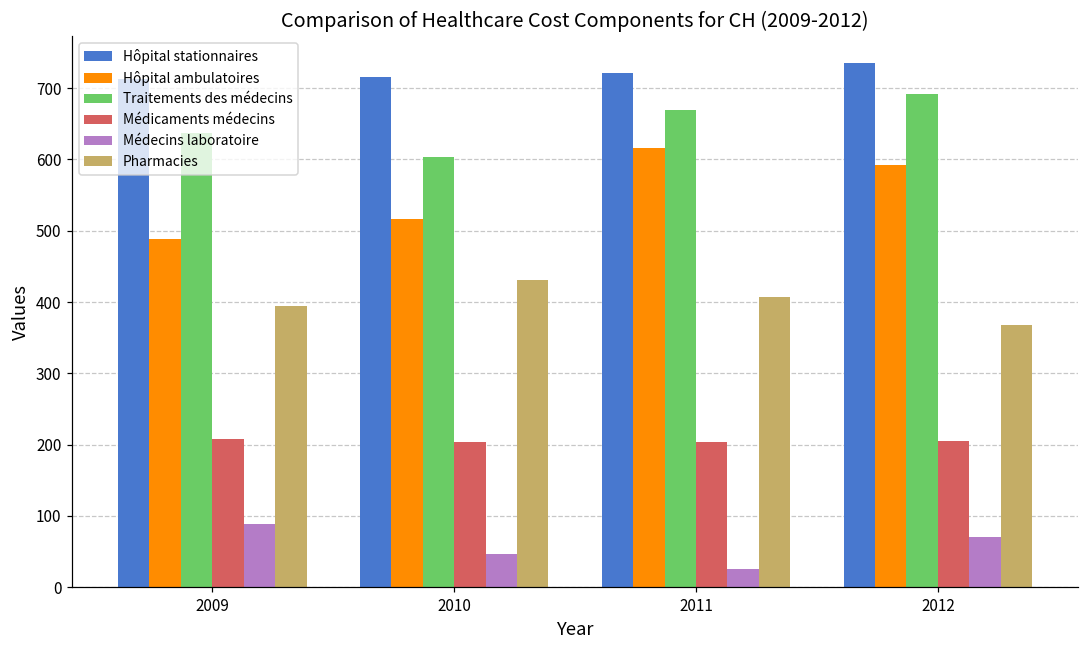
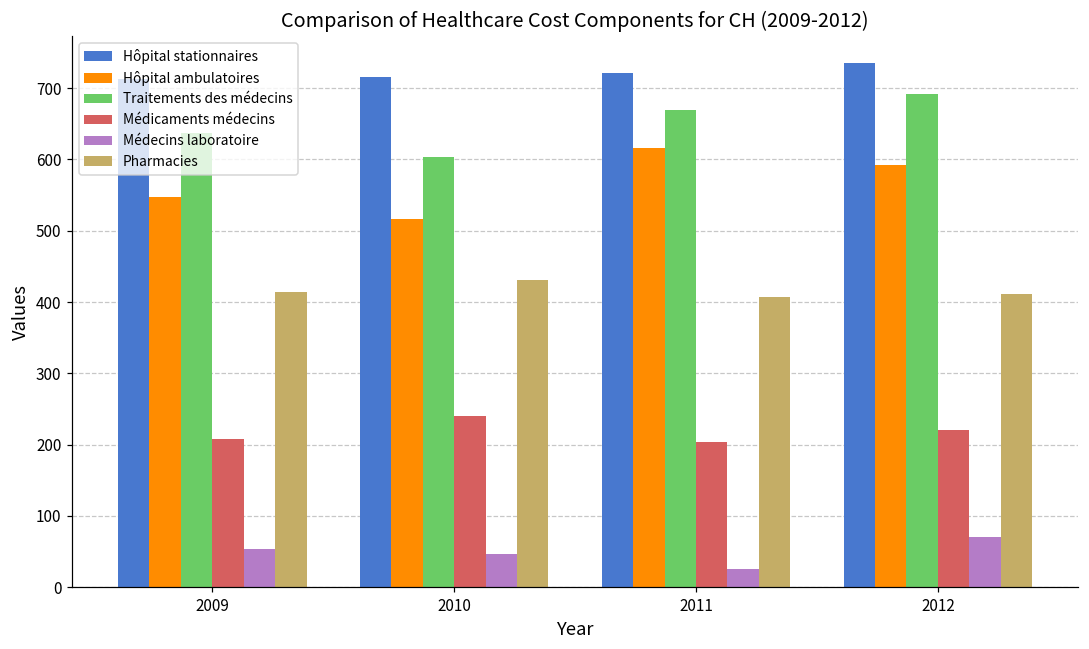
Hôpital ambulatoires, 2009: 490 -> 550
Médecins laboratoire, 2009: 90 -> 50
Pharmacies, 2009: 390 -> 410
Médicaments médecins, 2010: 200 -> 240
Médicaments médecins, 2012: 210 -> 220
Pharmacies, 2012: 370 -> 410
